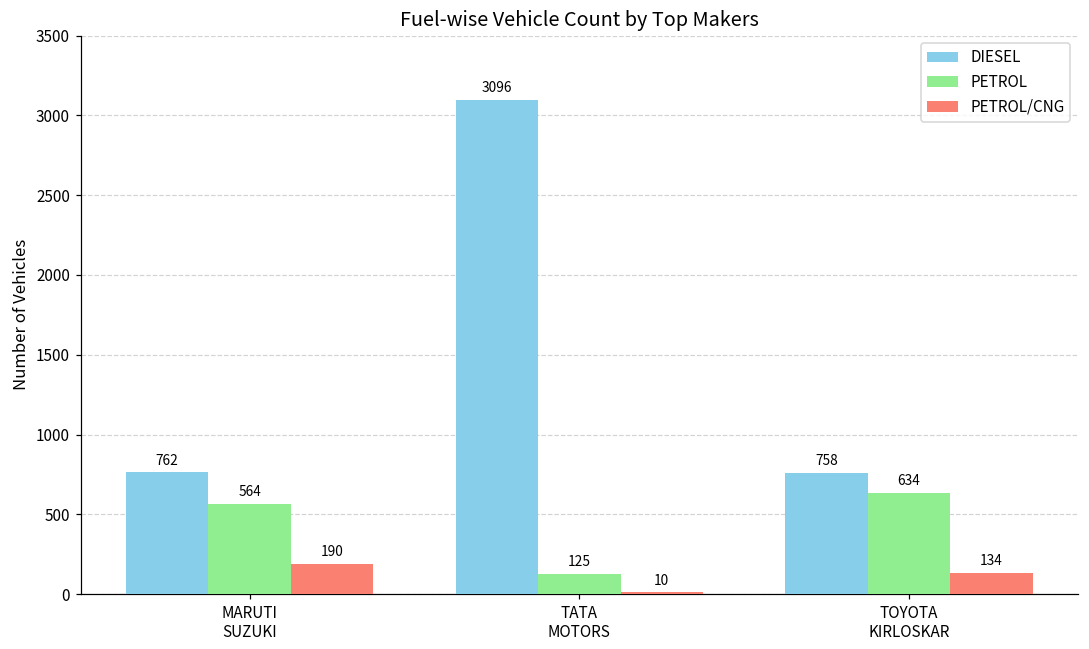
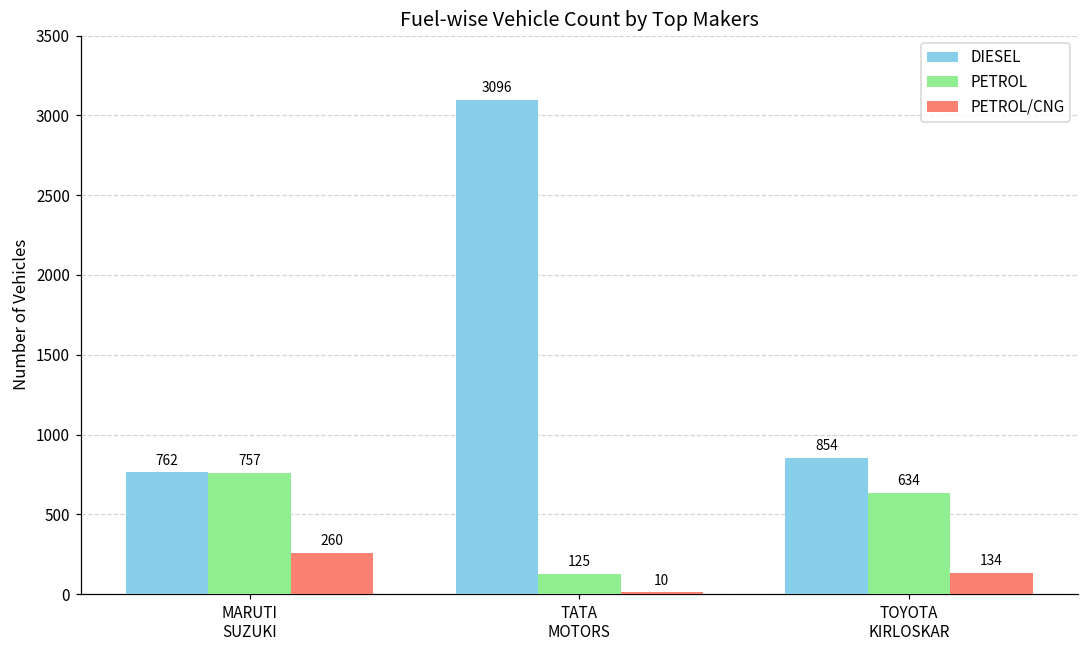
PETROL, MARUTI SUZUKI: 564 -> 757
PETROL/CNG, MARUTI SUZUKI: 190 -> 260
DIESEL, TOYOTA KIRLOSKAR: 758 -> 854
